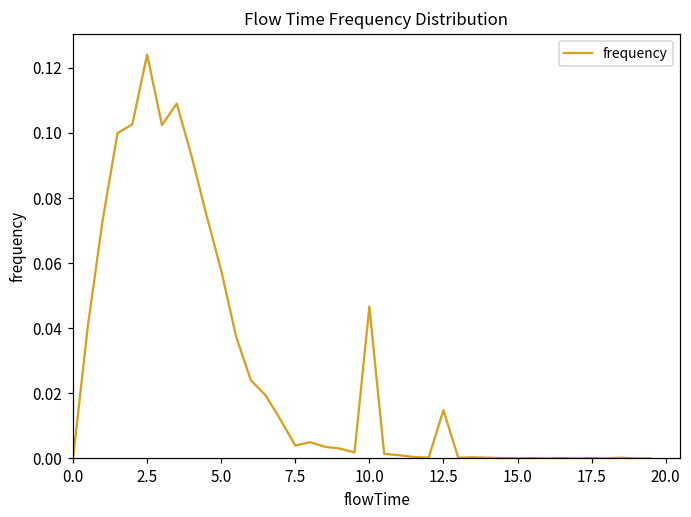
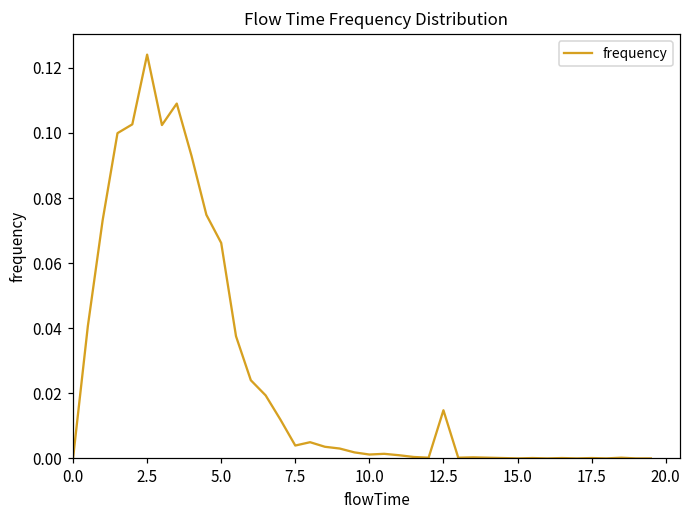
5.0: 0.058 -> 0.066
10.0: 0.047 -> 0.001
